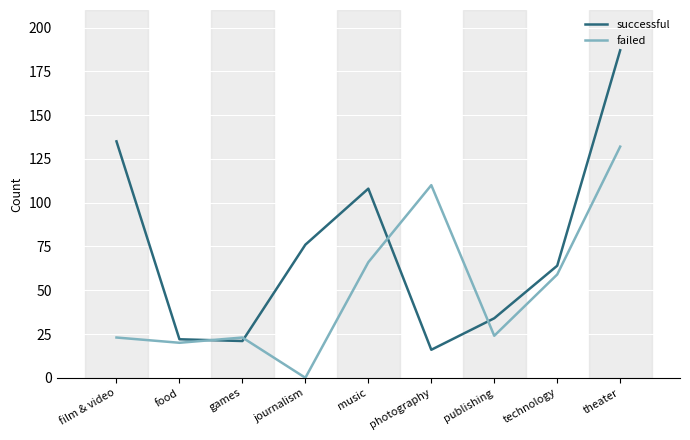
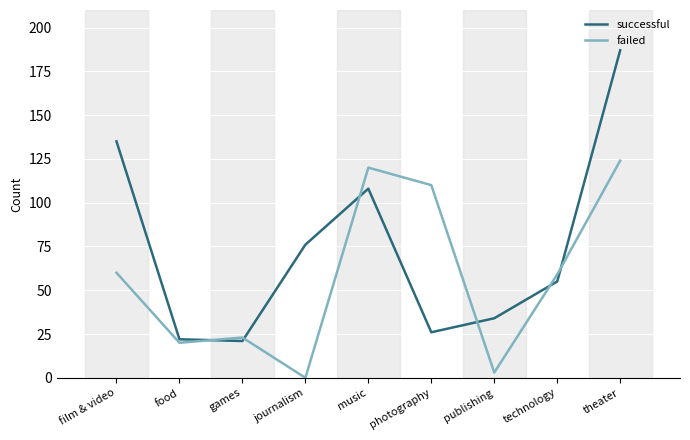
failed, film & video: 23 -> 60
failed, music: 66 -> 120
successful, photography: 16 -> 26
failed, publishing: 24 -> 3
successful, technology: 64 -> 55
failed, theater: 132 -> 124
